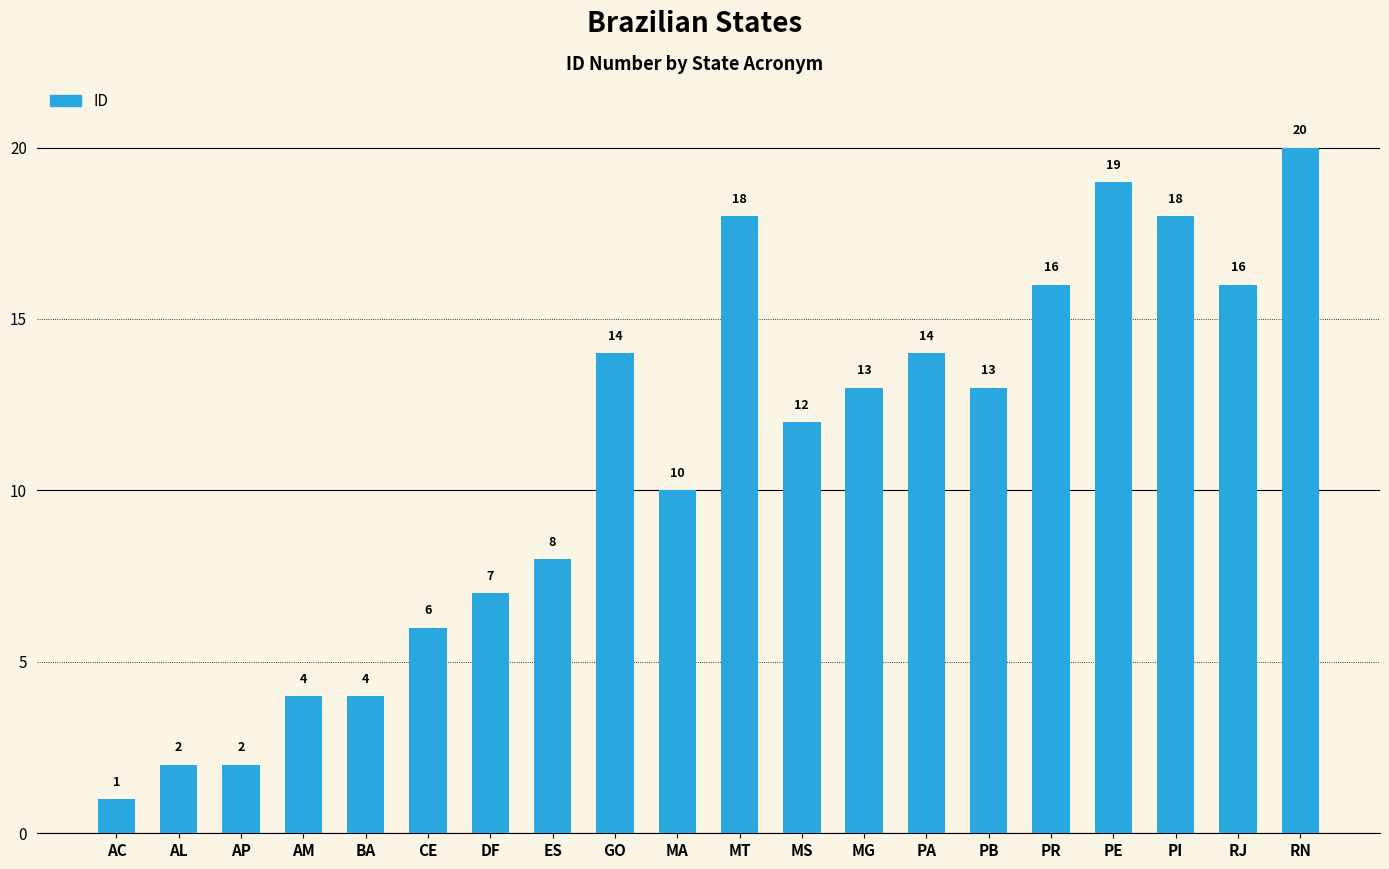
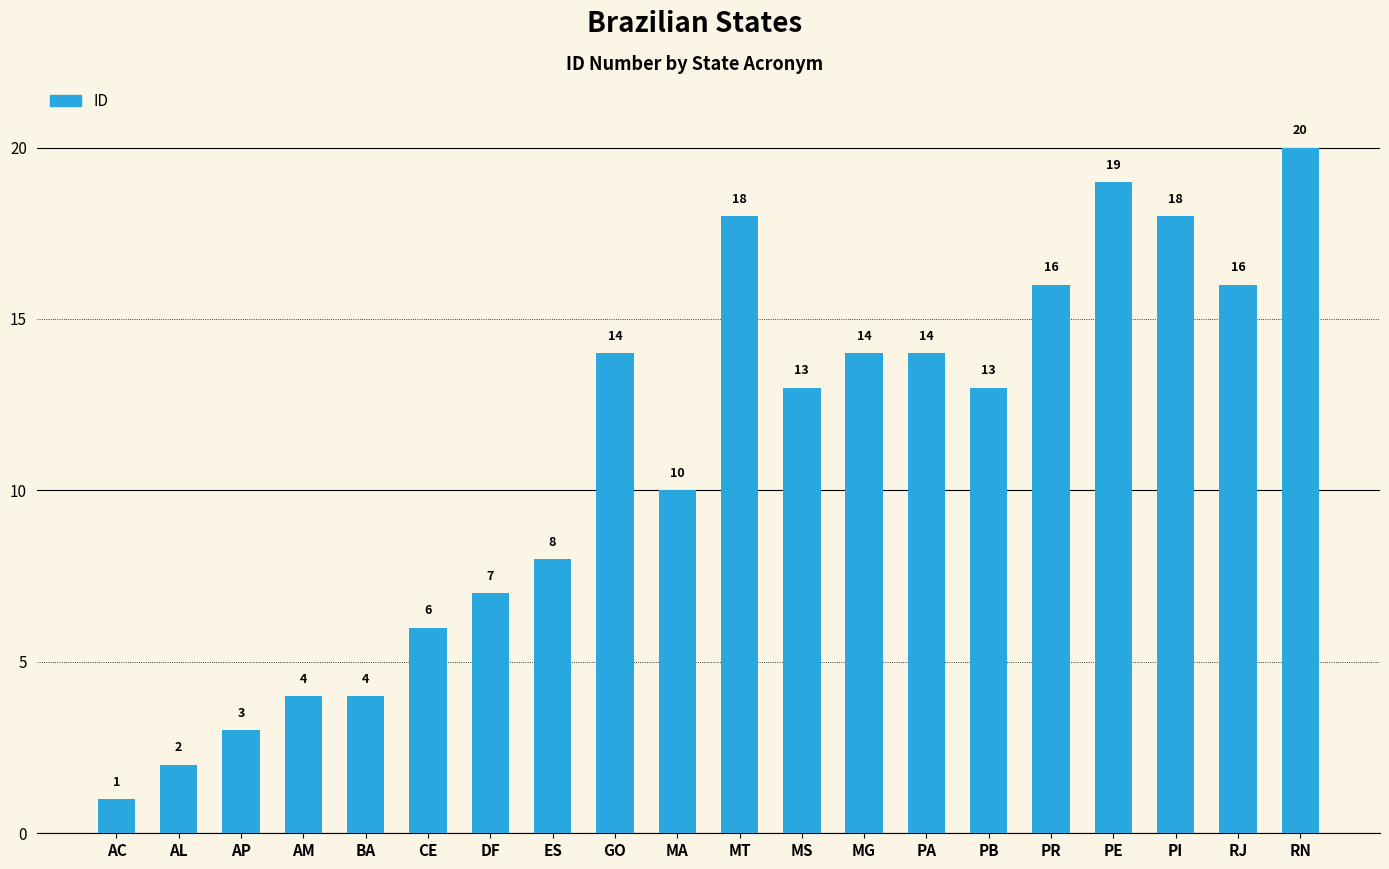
AP: 2 -> 3
MS: 12 -> 13
MG: 13 -> 14
